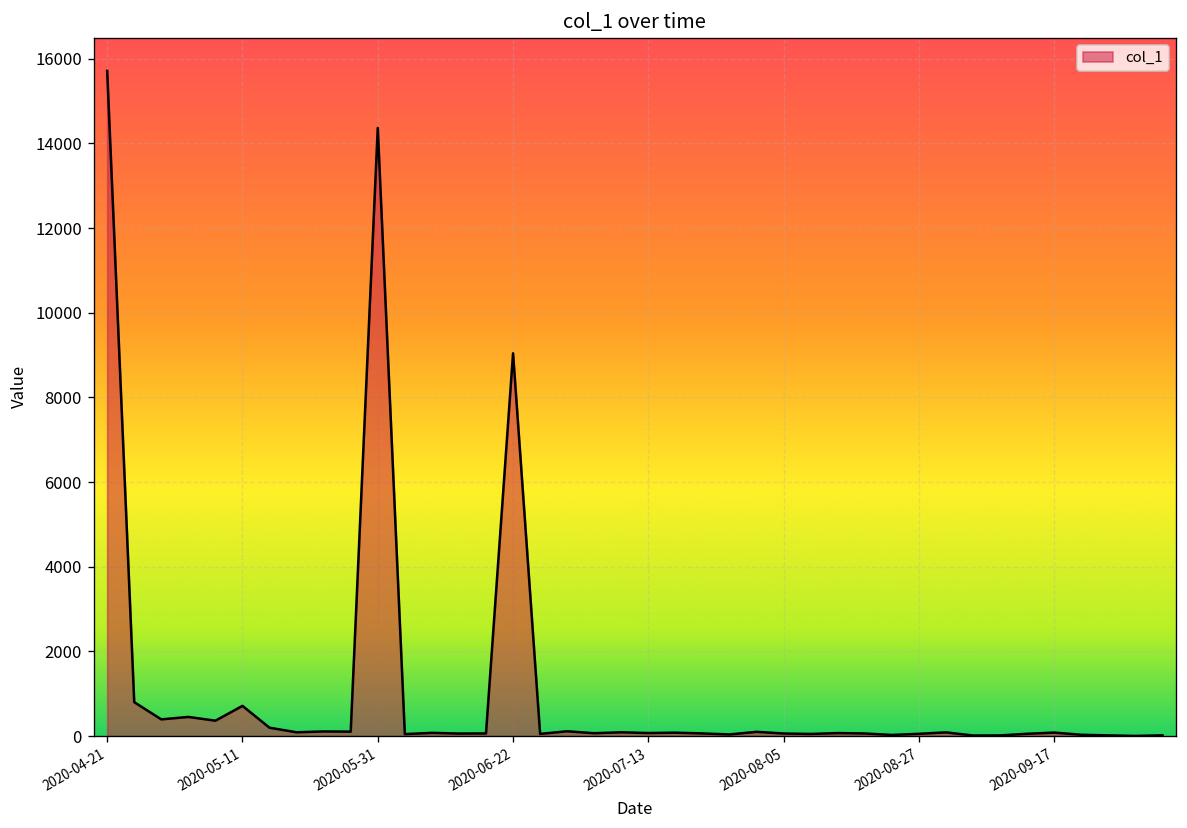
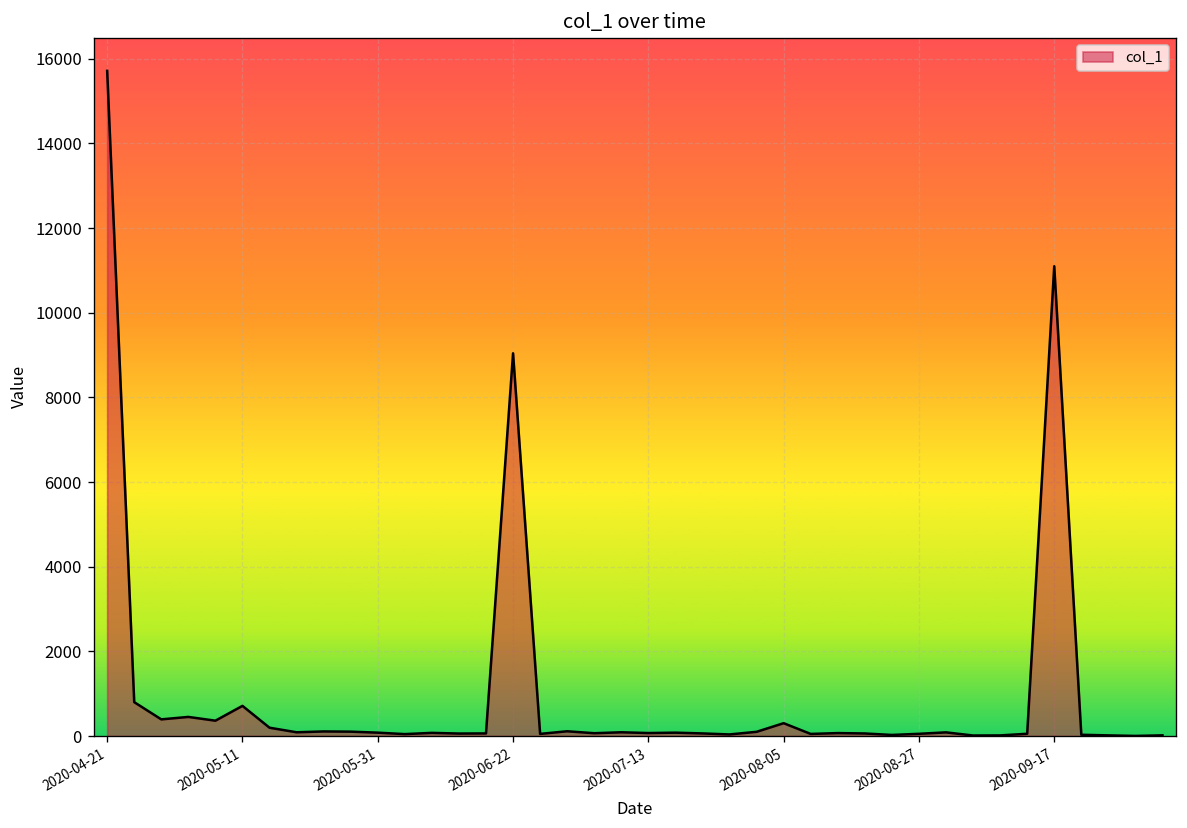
2020-05-31: 14400 -> 100
2020-08-05: 100 -> 300
2020-09-17: 100 -> 11100
